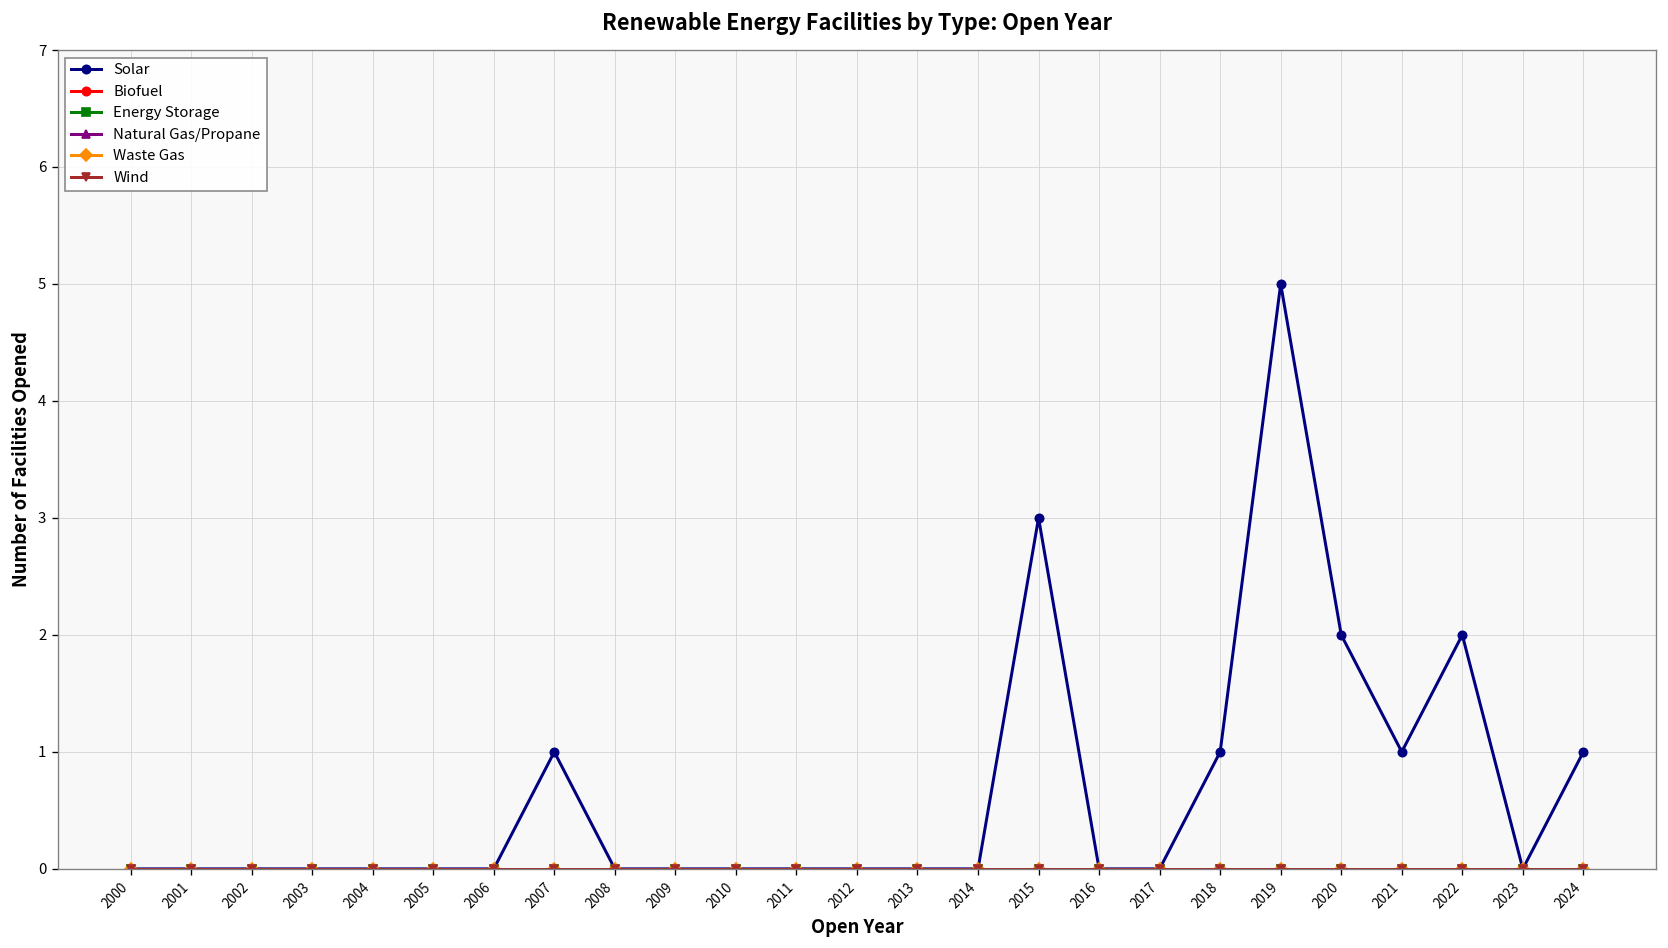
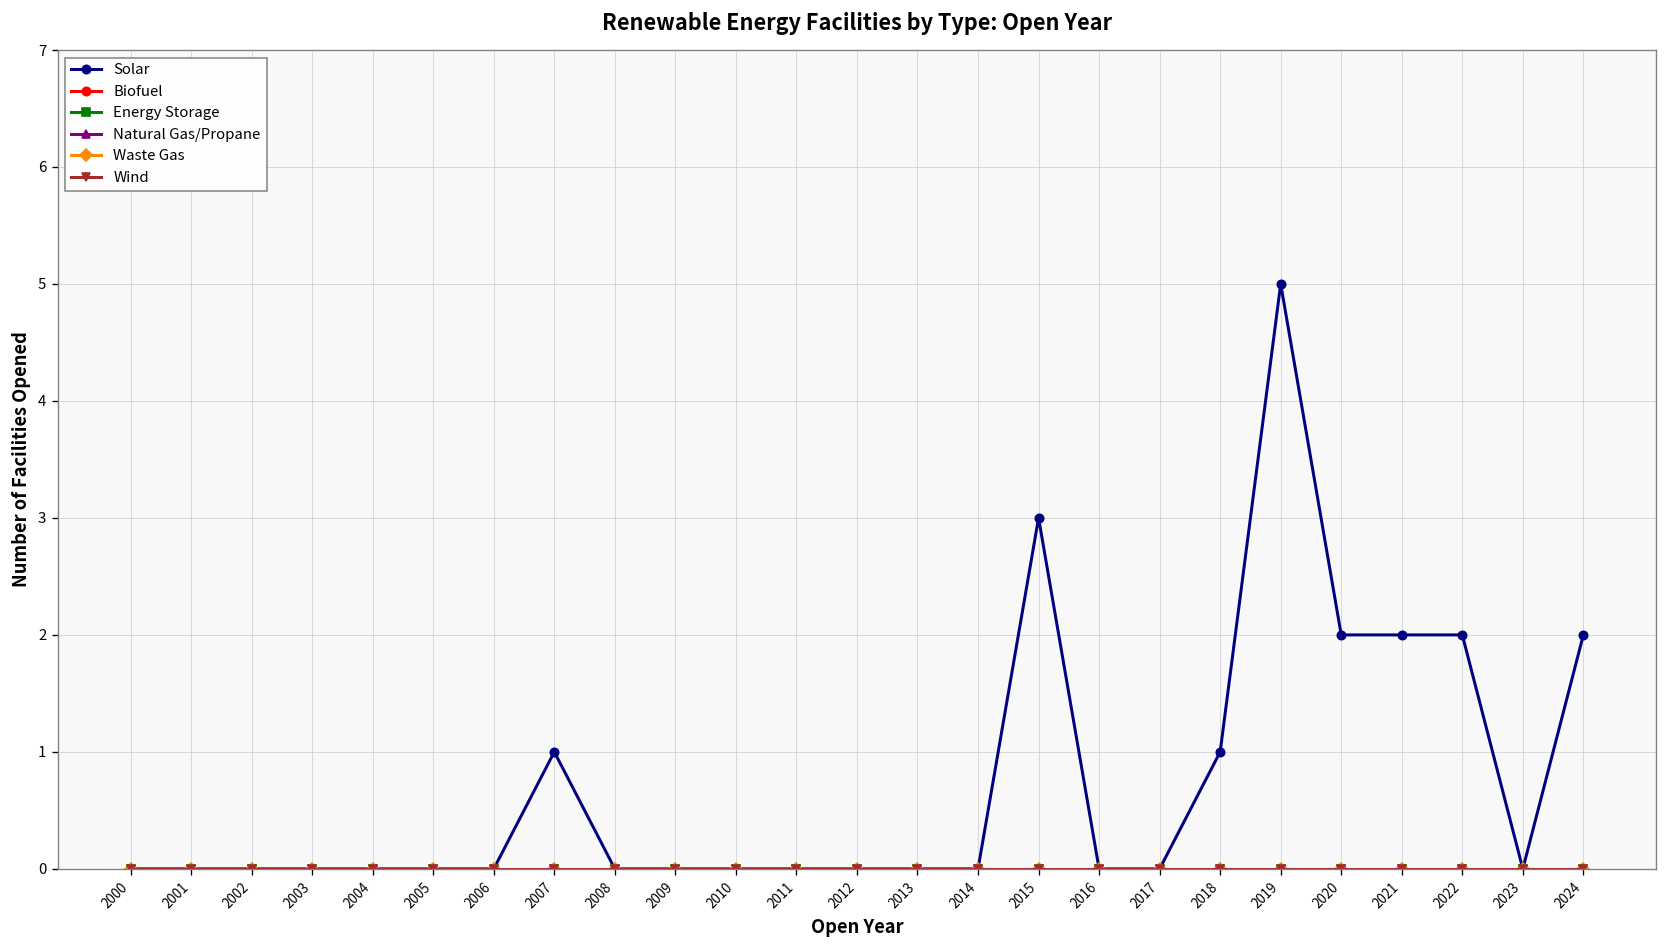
Solar, 2021: 1 -> 2
Solar, 2024: 1 -> 2
